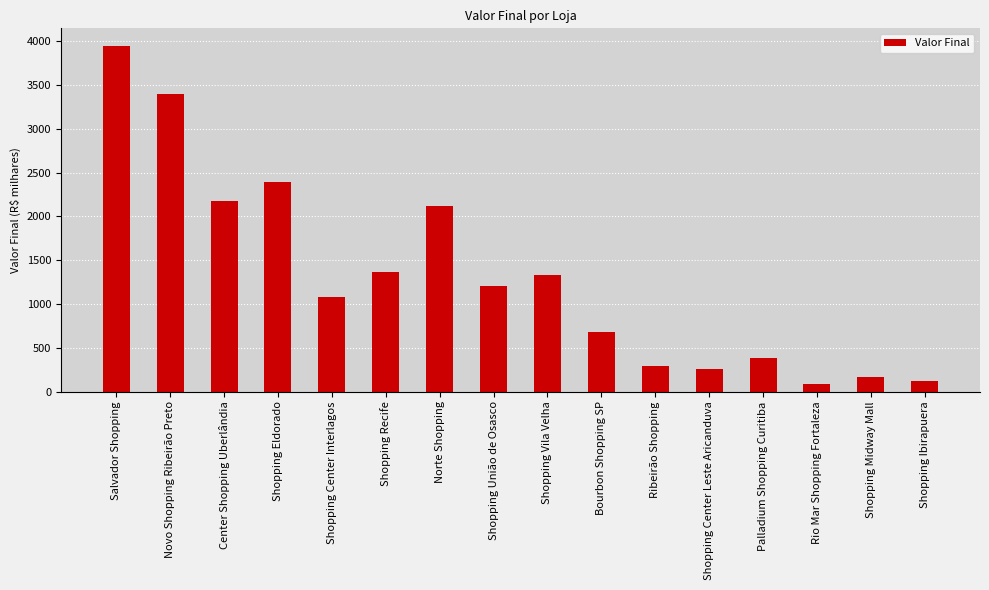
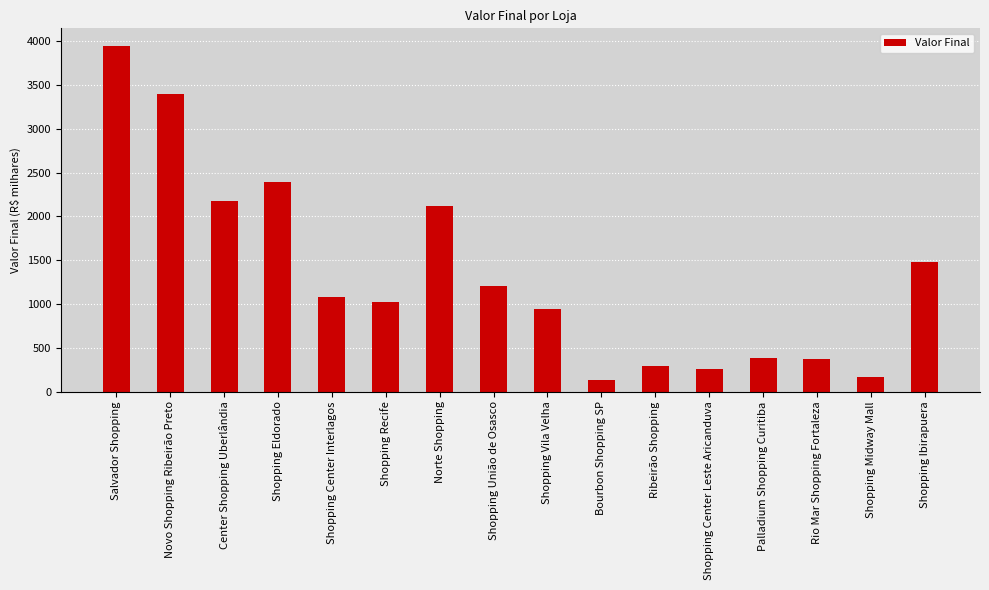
Shopping Recife: 1400 -> 1000
Shopping Vila Velha: 1300 -> 900
Bourbon Shopping SP: 700 -> 100
Rio Mar Shopping Fortaleza: 100 -> 400
Shopping Ibirapuera: 100 -> 1500
